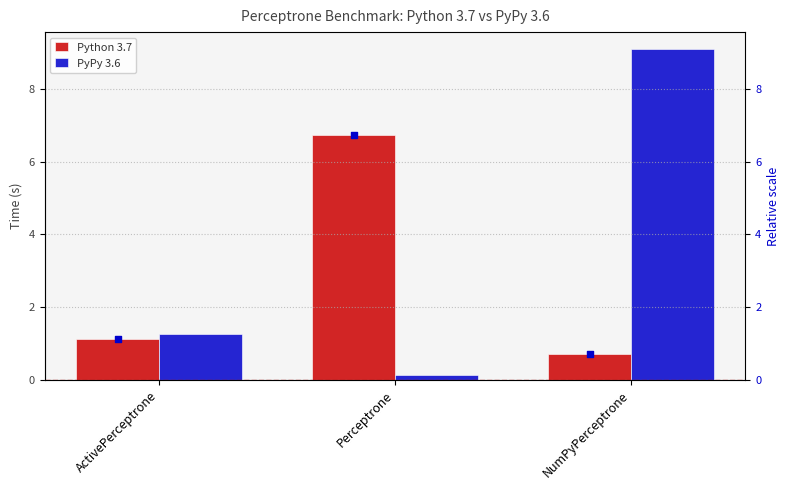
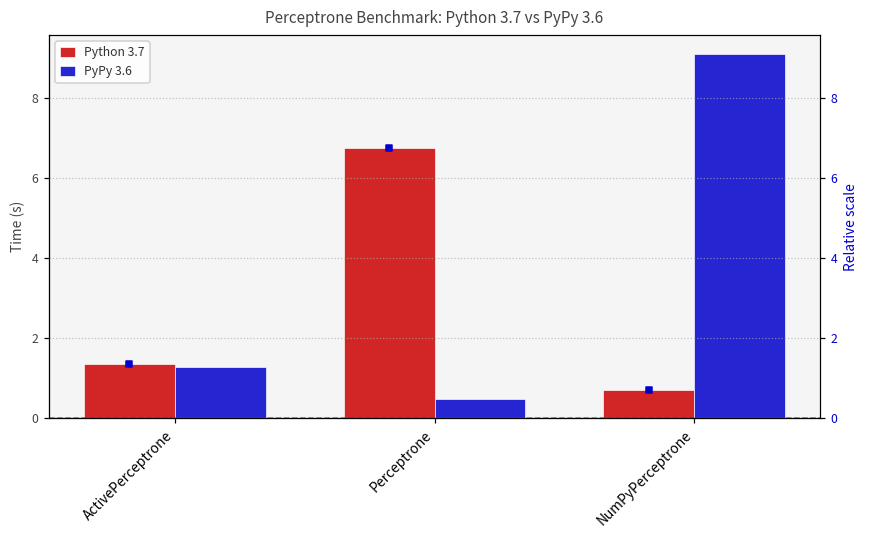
Python 3.7, ActivePerceptrone: 1.1 -> 1.3
PyPy 3.6, Perceptrone: 0.1 -> 0.5
